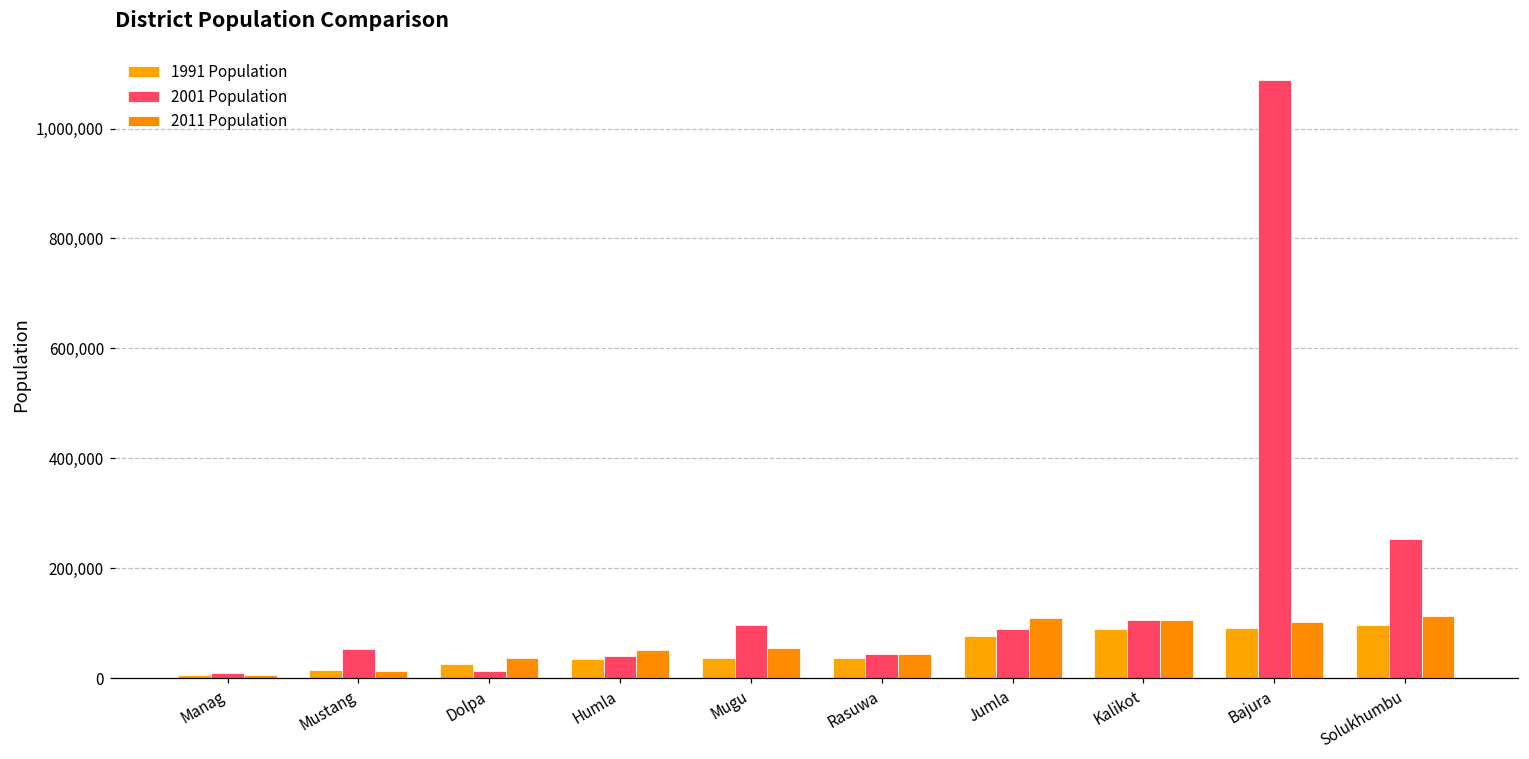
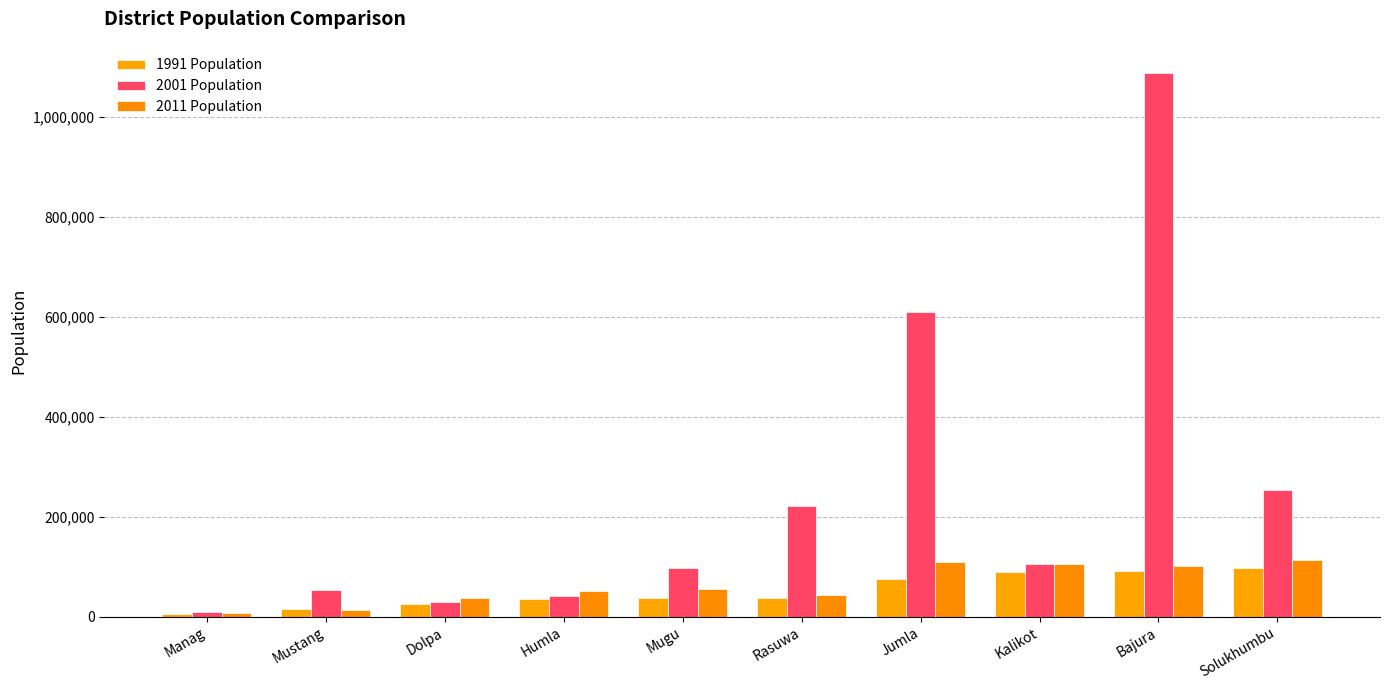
2001 Population, Dolpa: 10,000 -> 30,000
2001 Population, Rasuwa: 40,000 -> 220,000
2001 Population, Jumla: 90,000 -> 610,000
